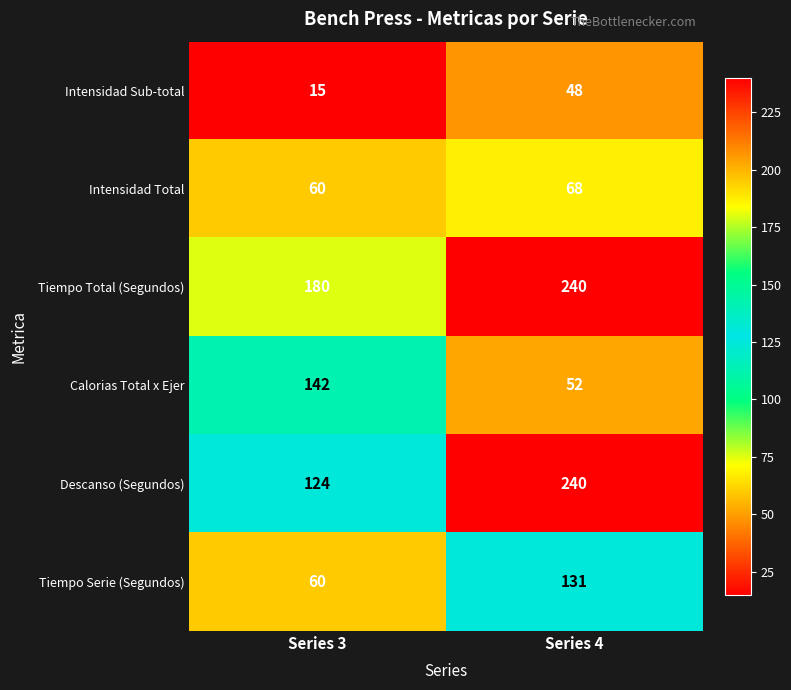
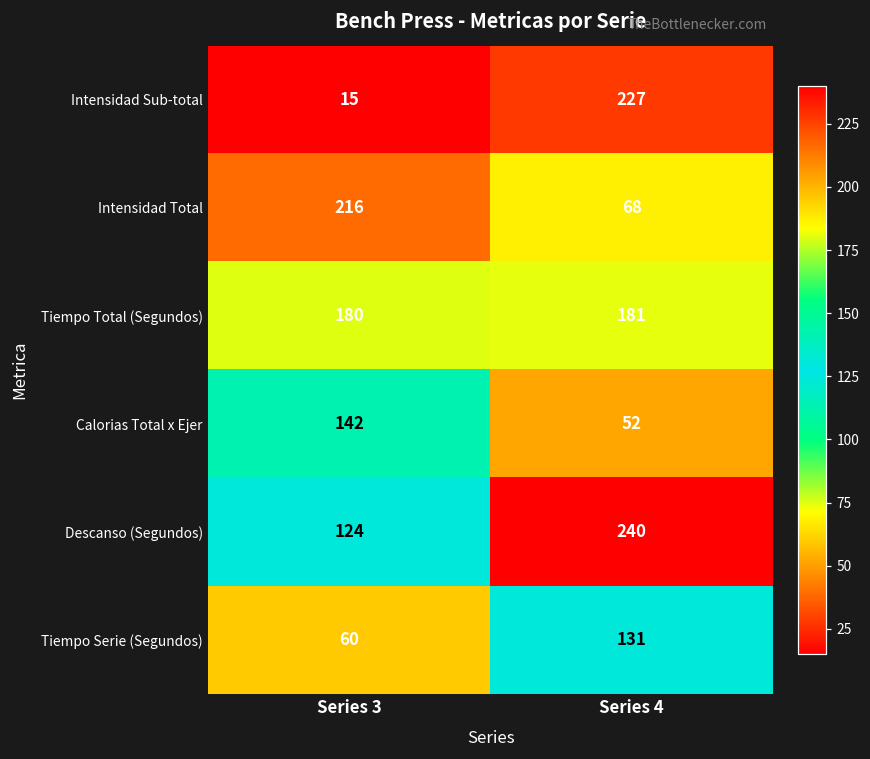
Intensidad Sub-total, Series 4: 48 -> 227
Intensidad Total, Series 3: 60 -> 216
Tiempo Total (Segundos), Series 4: 240 -> 181
